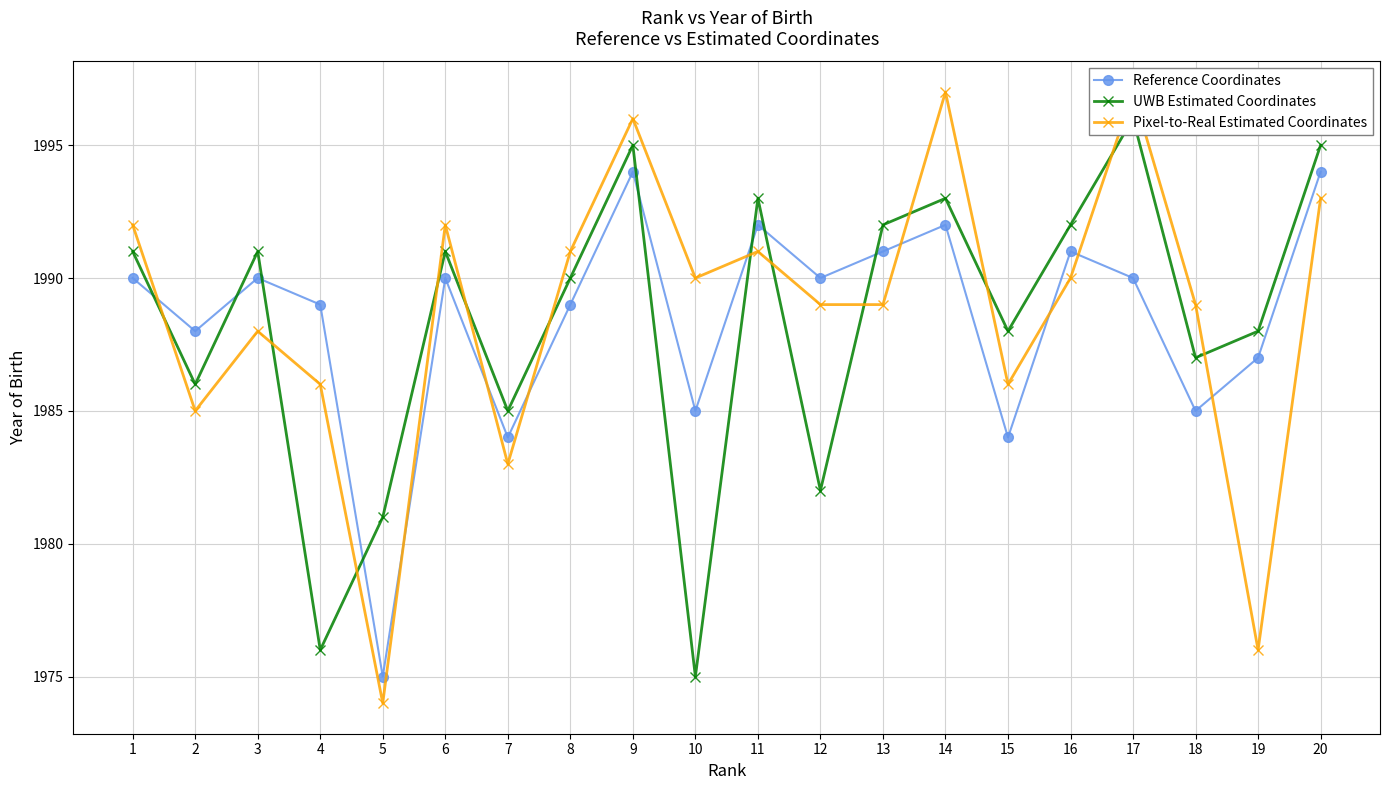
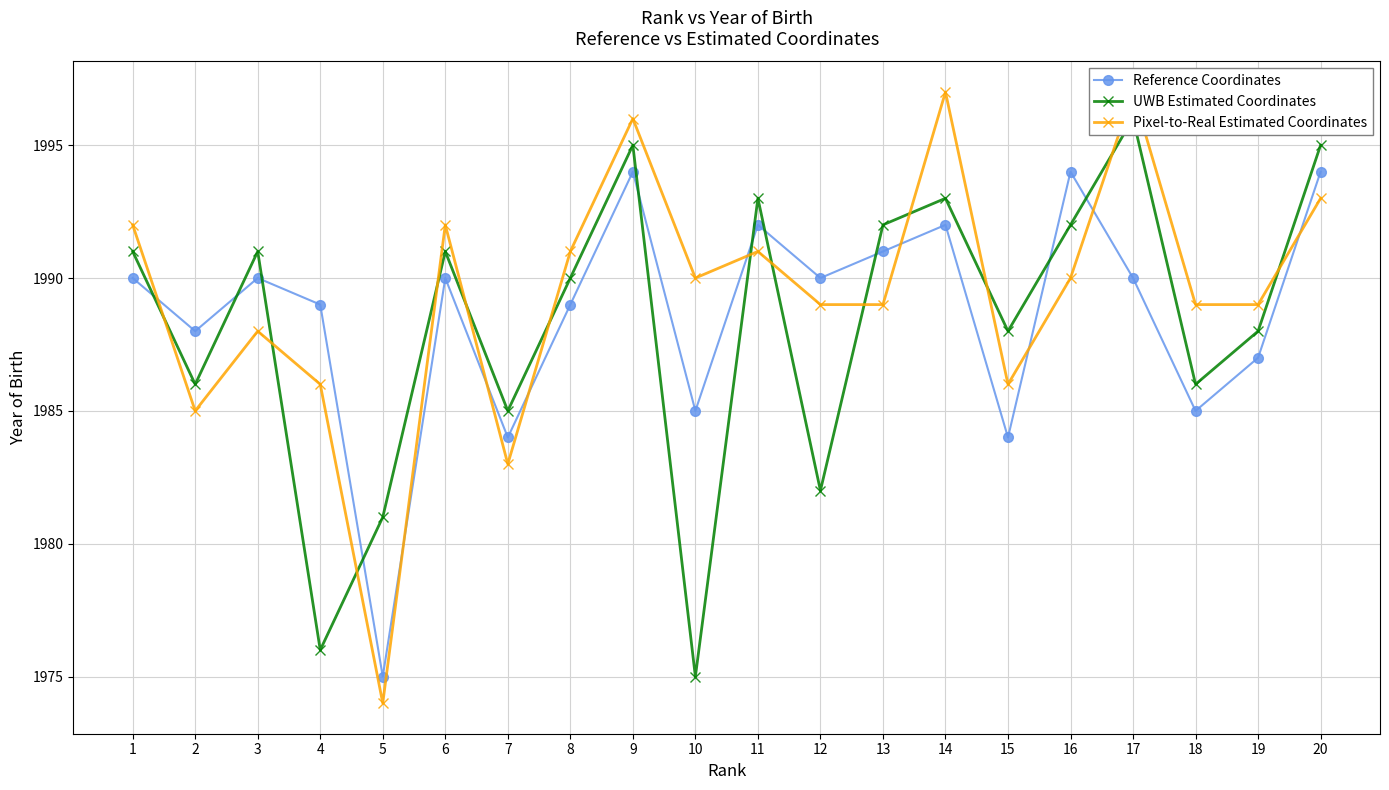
Reference Coordinates, 16: 1991 -> 1994
UWB Estimated Coordinates, 18: 1987 -> 1986
Pixel-to-Real Estimated Coordinates, 19: 1976 -> 1989
